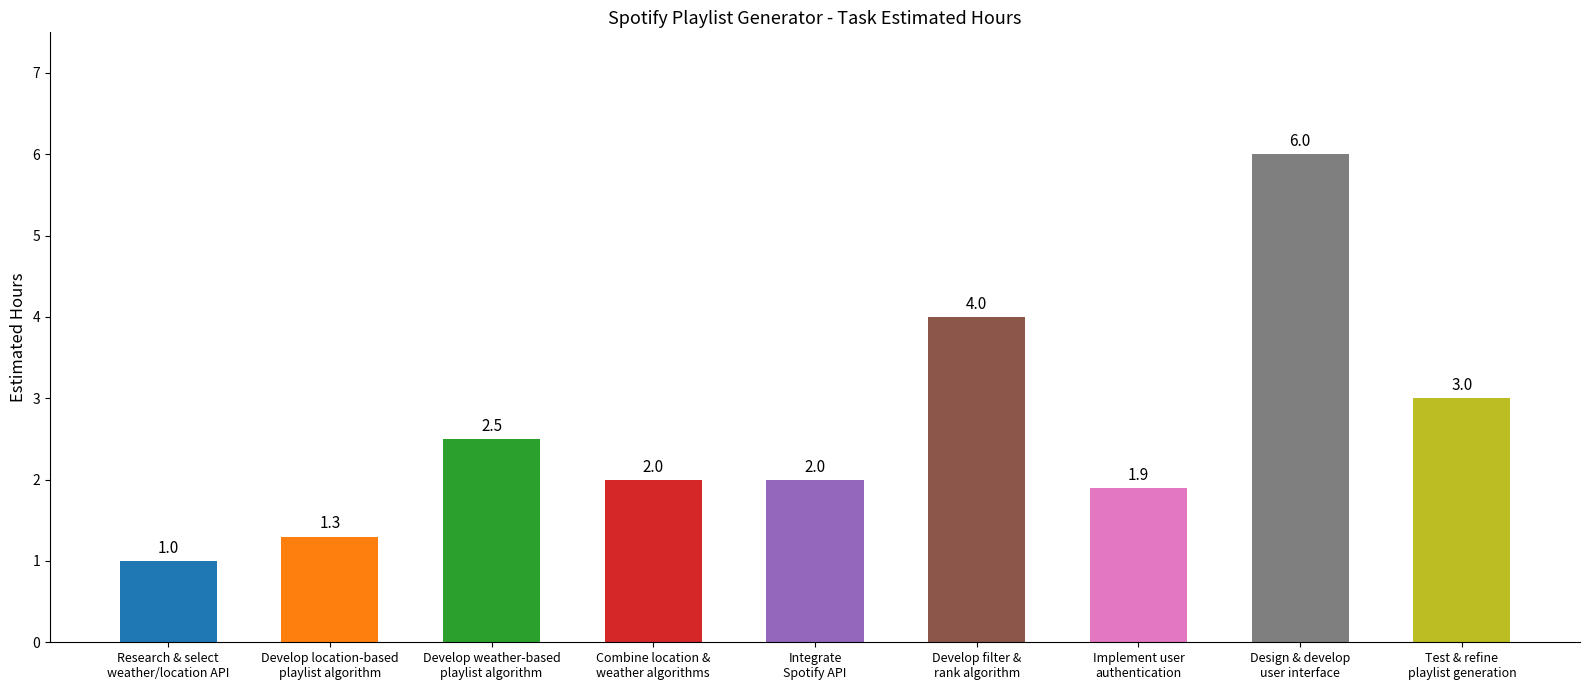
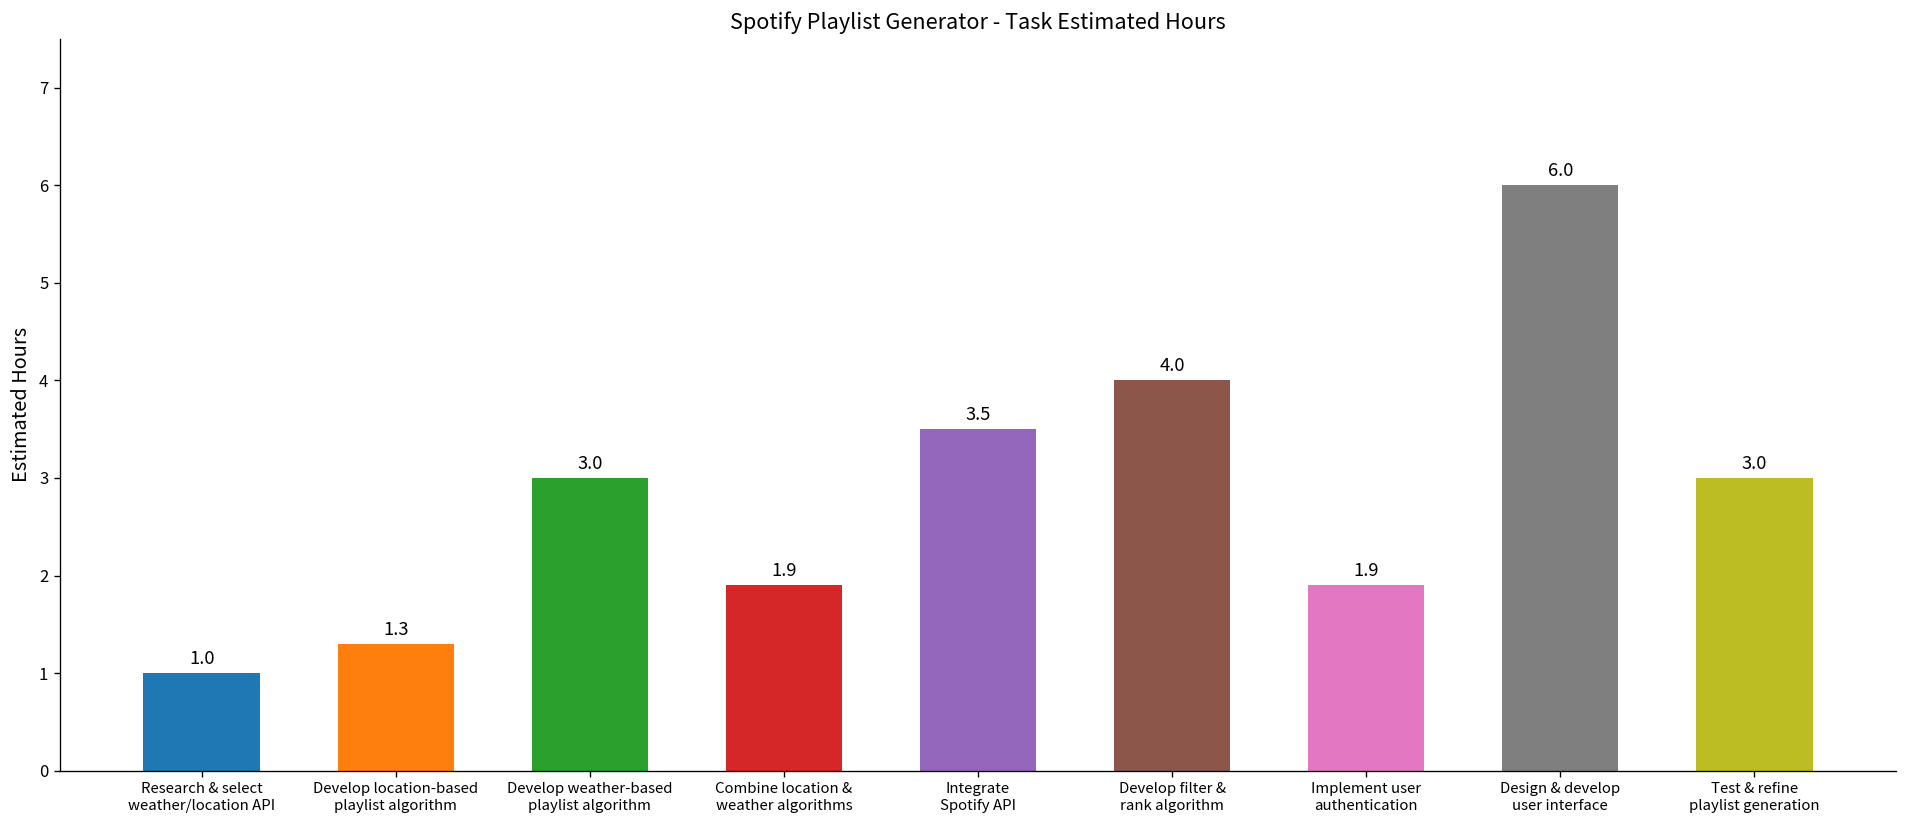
Develop weather-based playlist algorithm: 2.5 -> 3.0
Combine location & weather algorithms: 2.0 -> 1.9
Integrate Spotify API: 2.0 -> 3.5
